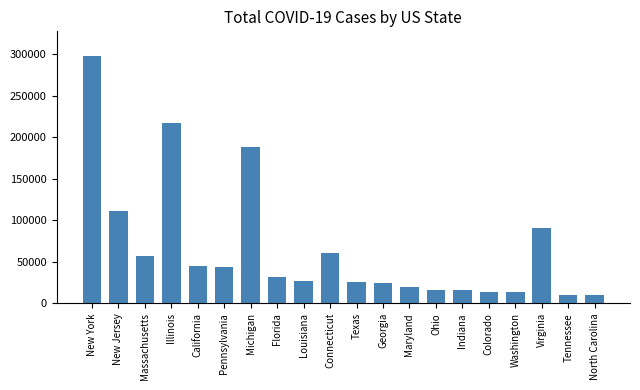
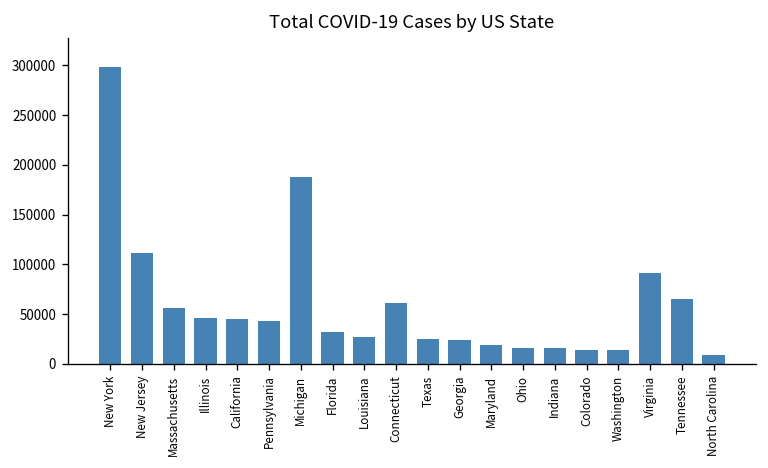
Illinois: 220000 -> 50000
Tennessee: 10000 -> 60000
